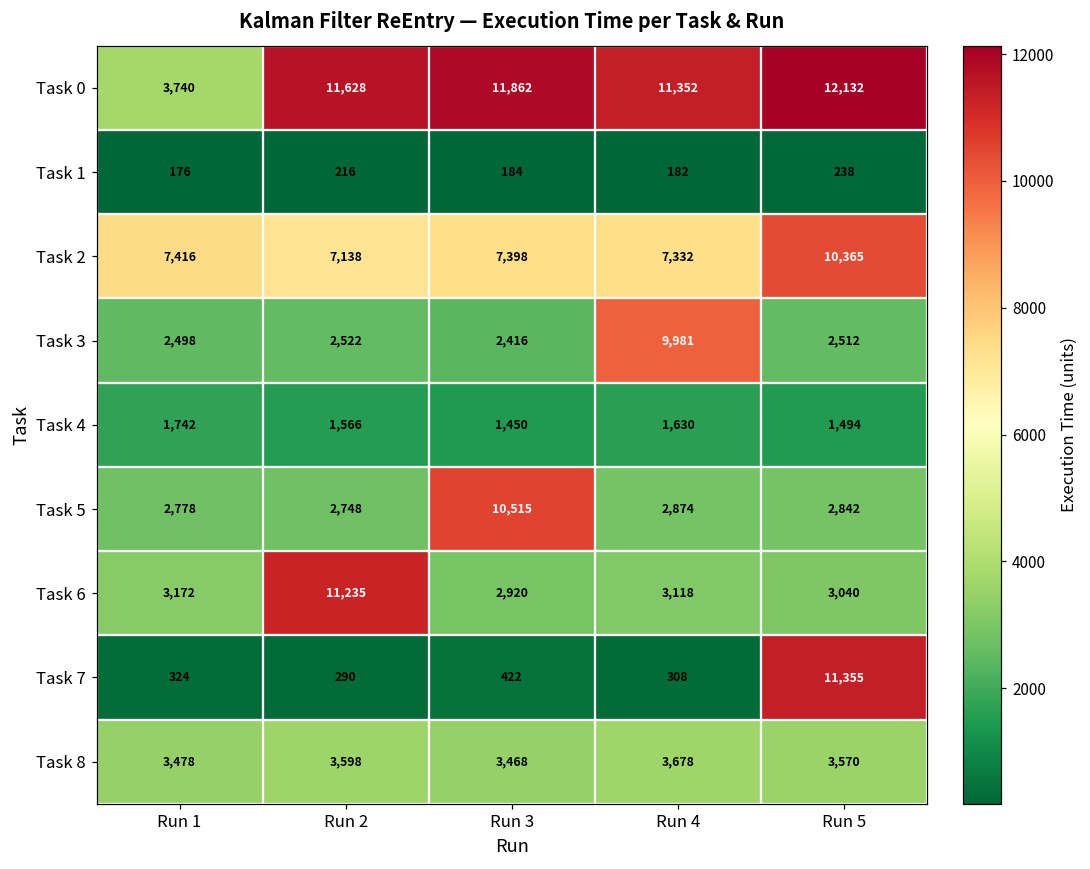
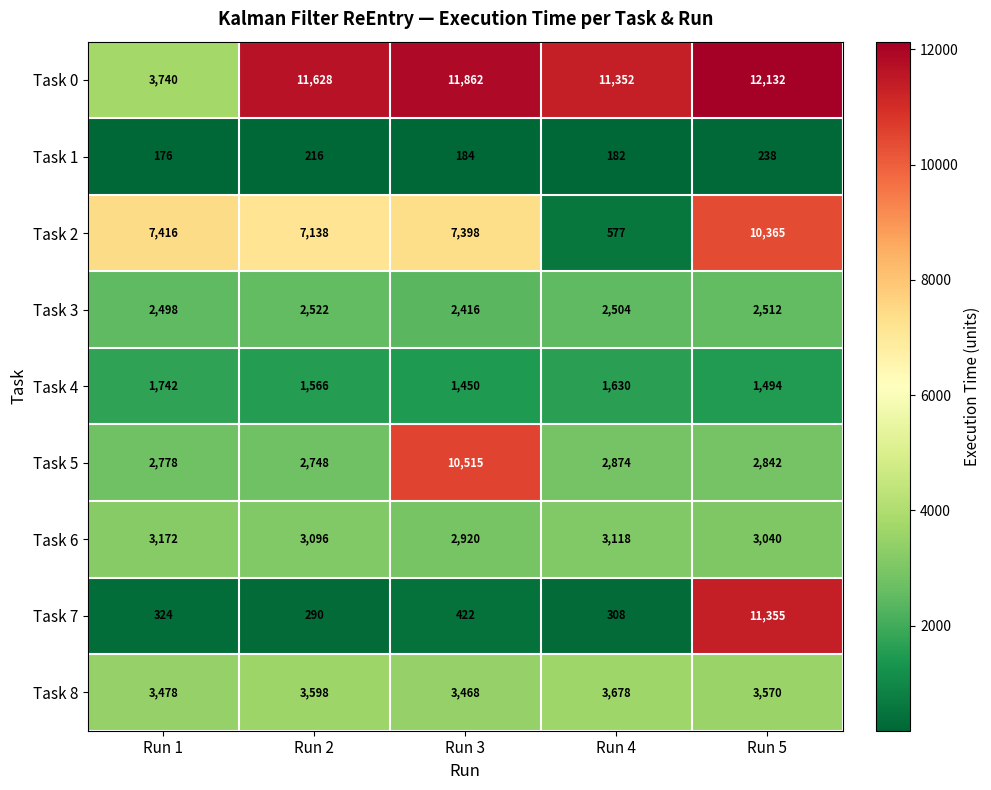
Task 2, Run 4: 7,332 -> 577
Task 3, Run 4: 9,981 -> 2,504
Task 6, Run 2: 11,235 -> 3,096
